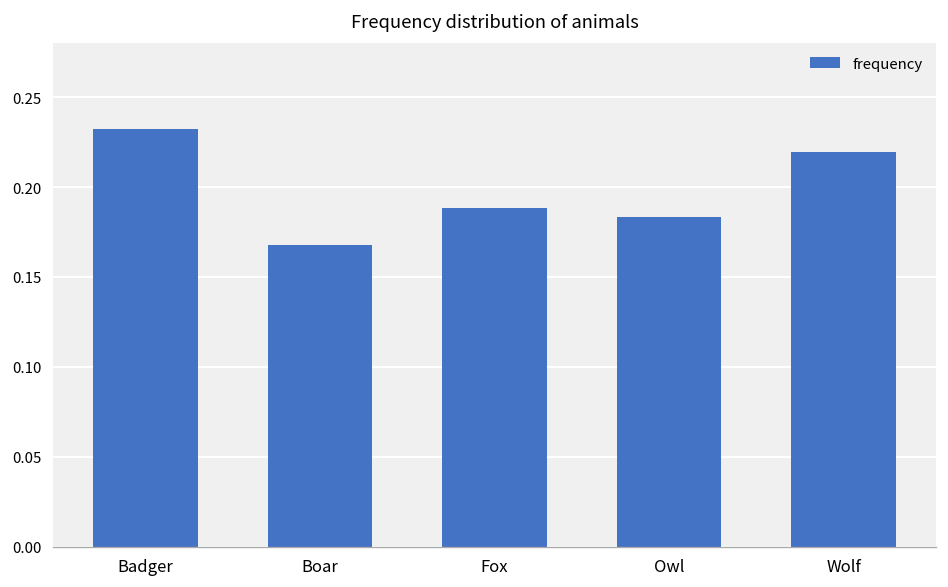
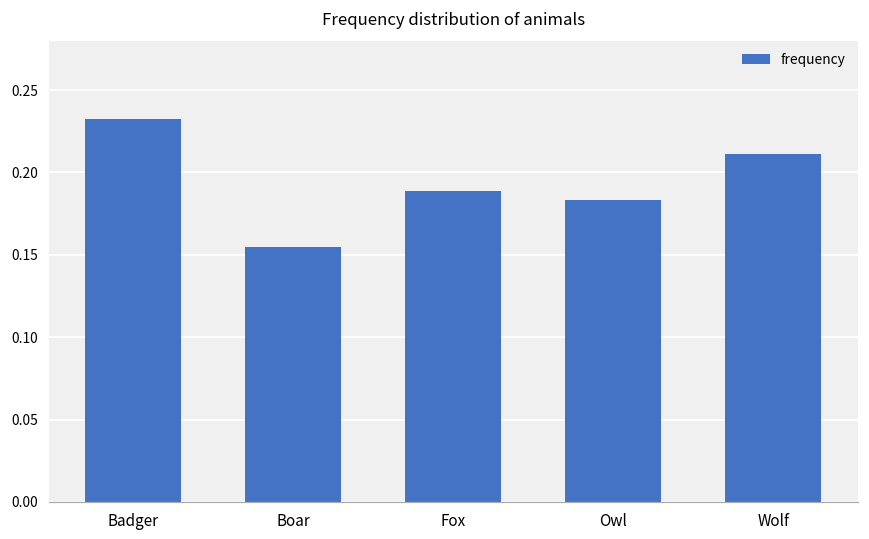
Boar: 0.168 -> 0.155
Wolf: 0.219 -> 0.211
